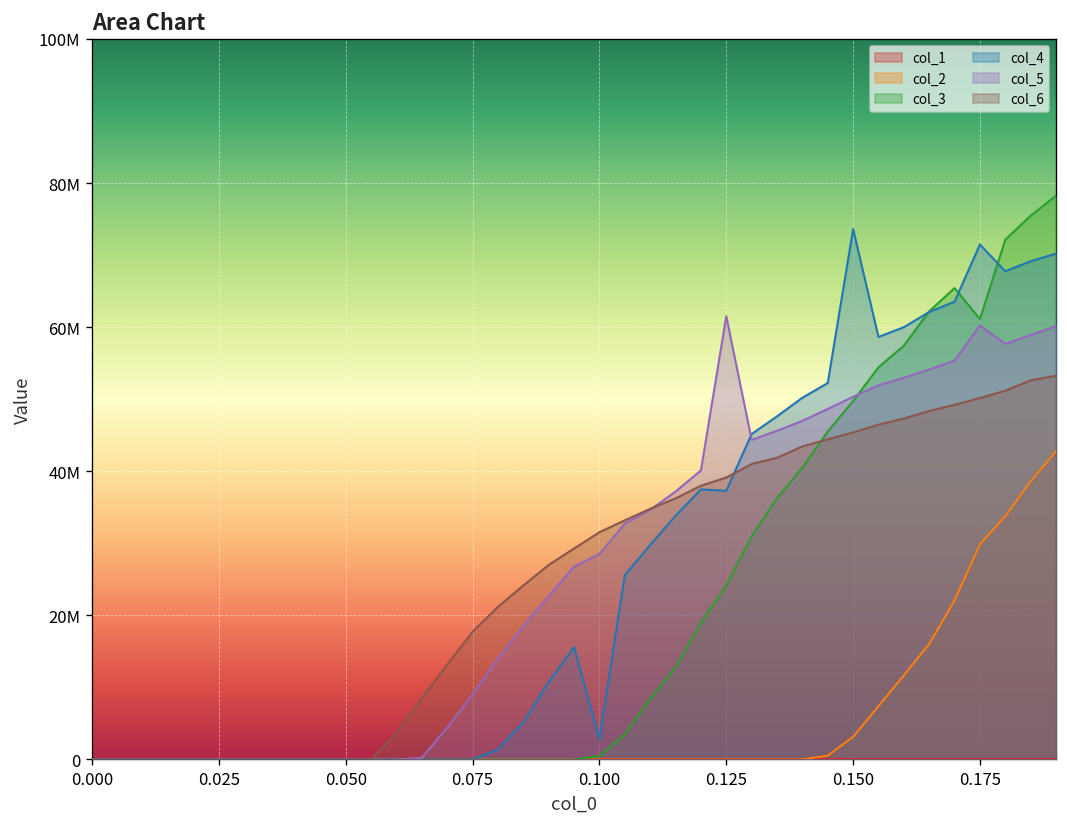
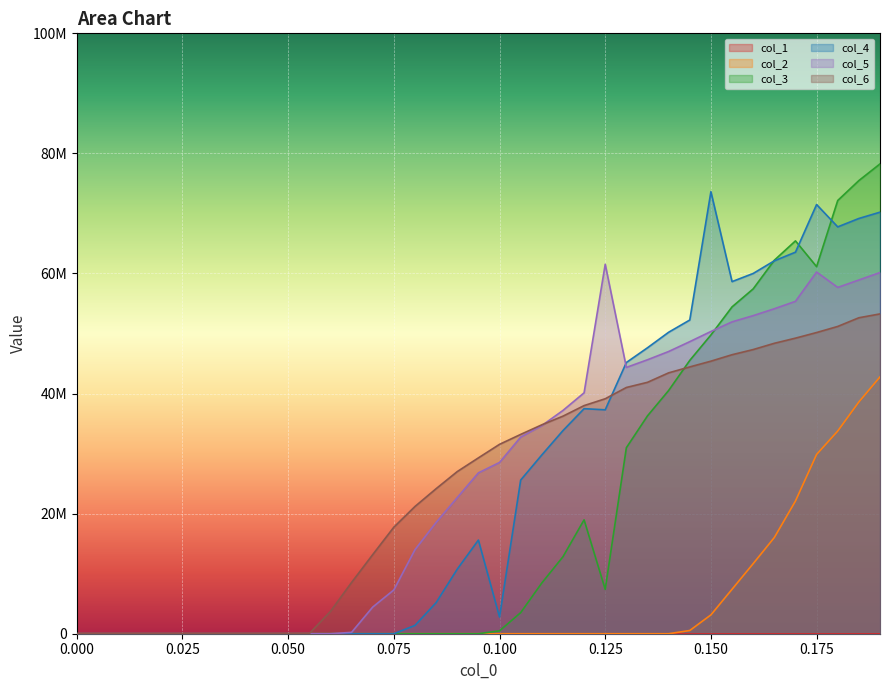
col_5, 0.075: 9000000 -> 7000000
col_3, 0.125: 24000000 -> 7000000
